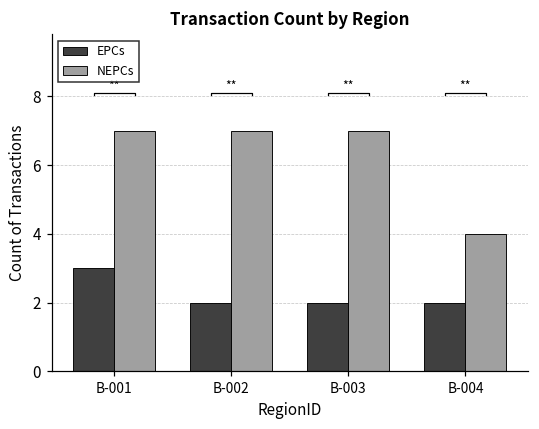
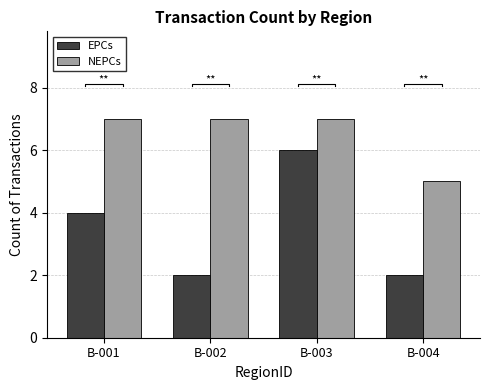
EPCs, B-001: 3 -> 4
EPCs, B-003: 2 -> 6
NEPCs, B-004: 4 -> 5
